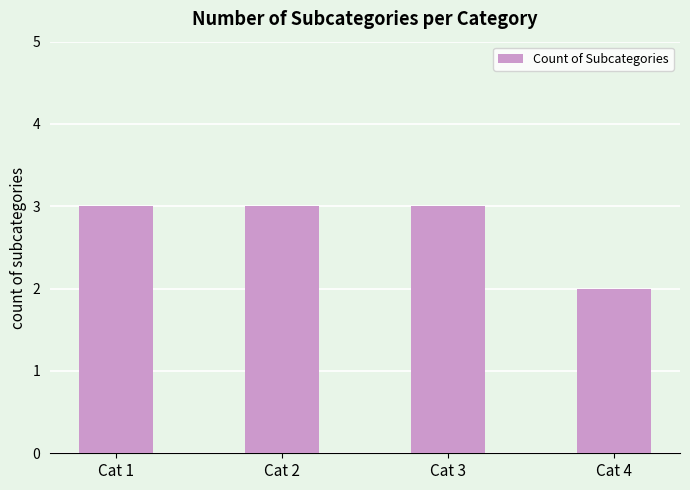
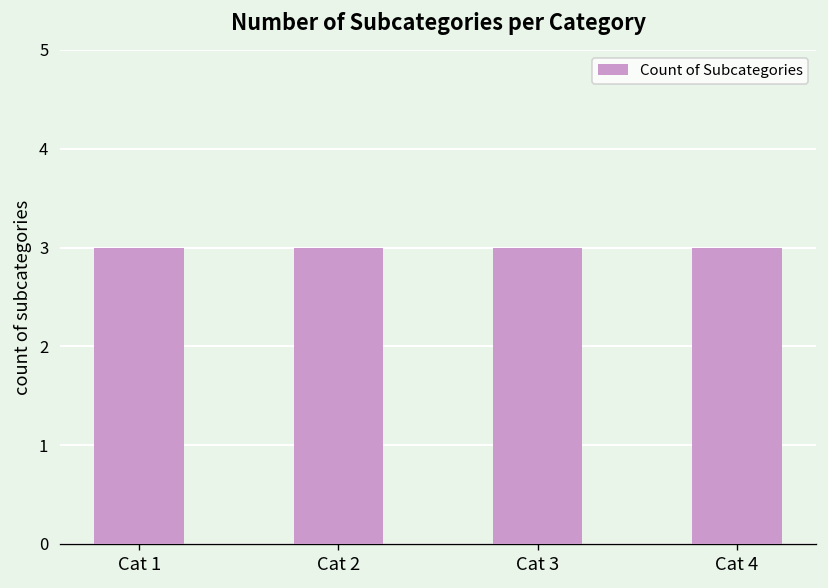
Cat 4: 2 -> 3
